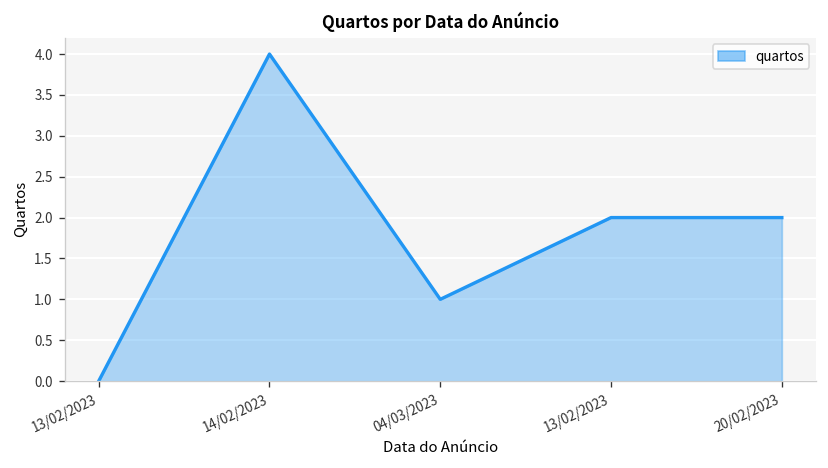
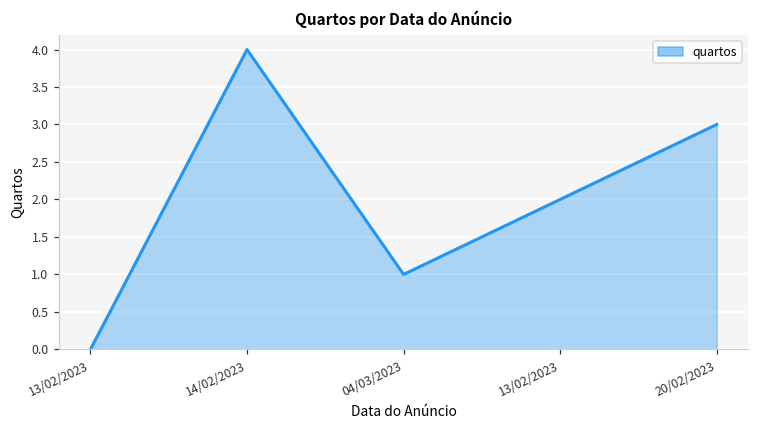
20/02/2023: 2 -> 3
